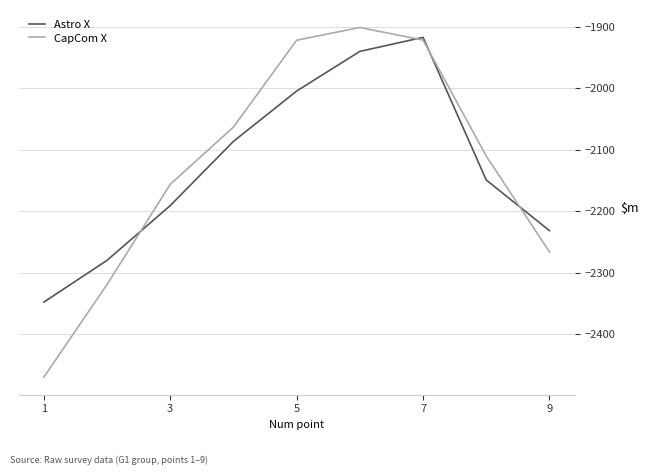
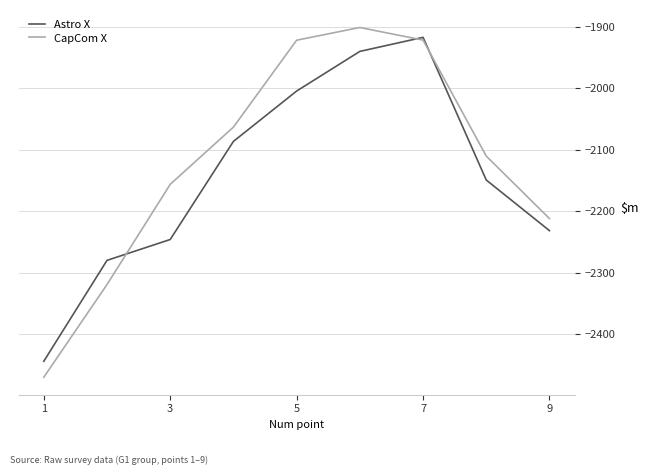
Astro X, 1: -2350 -> -2440
Astro X, 3: -2190 -> -2250
CapCom X, 9: -2270 -> -2210
